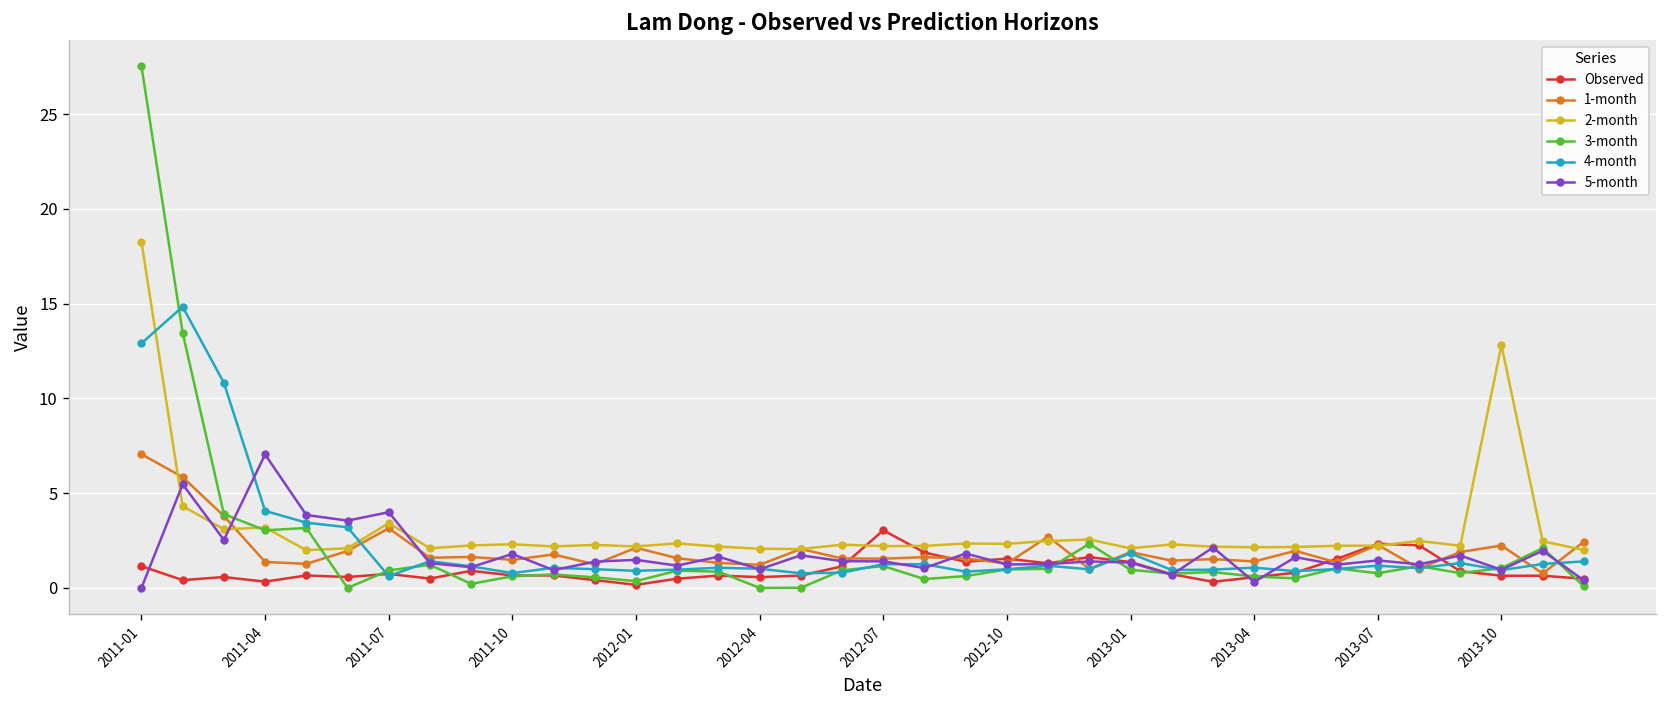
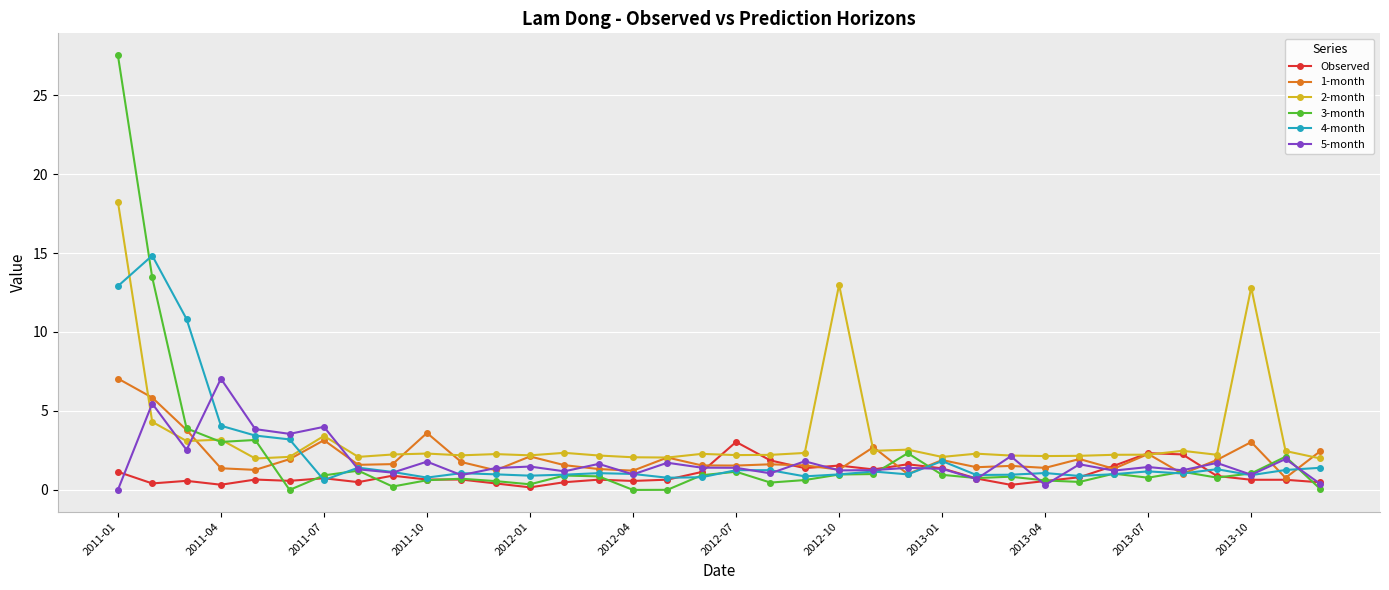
1-month, 2011-10: 1.5 -> 3.6
2-month, 2012-10: 2.3 -> 13.0
1-month, 2013-10: 2.2 -> 3.0
